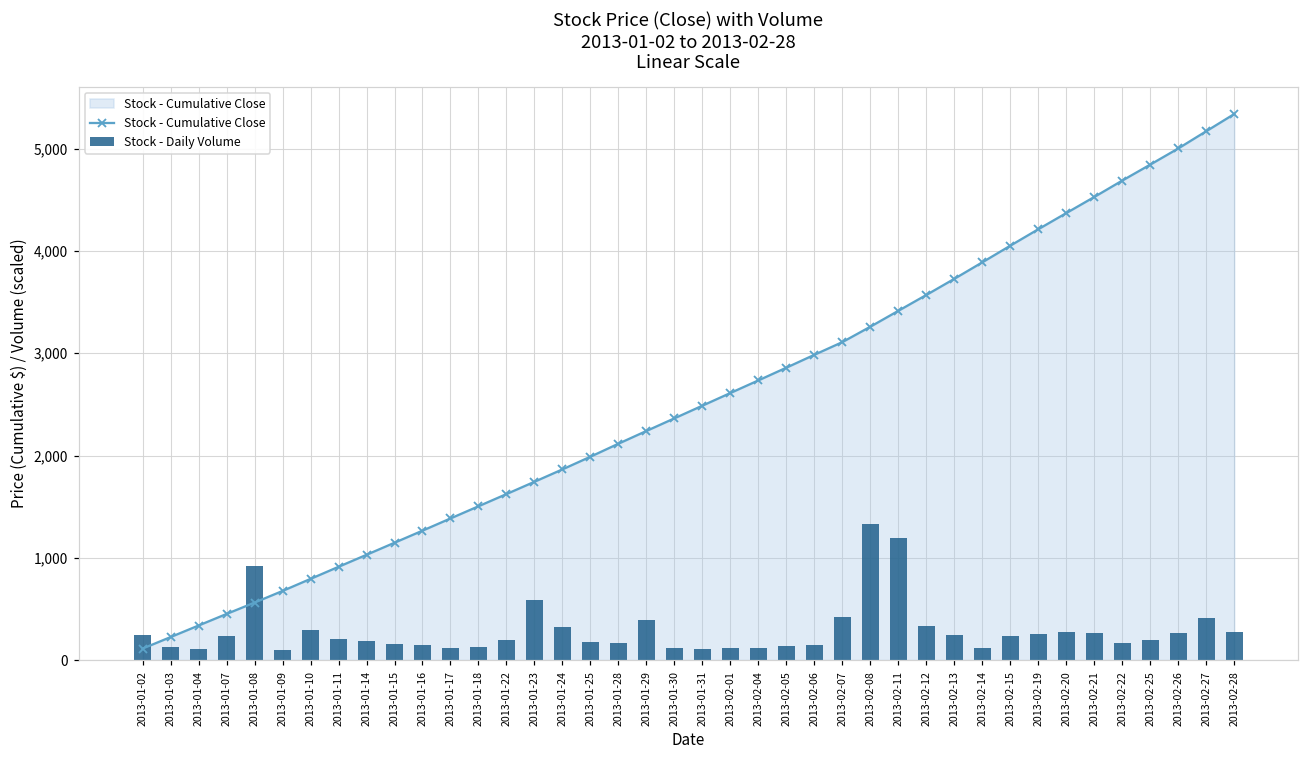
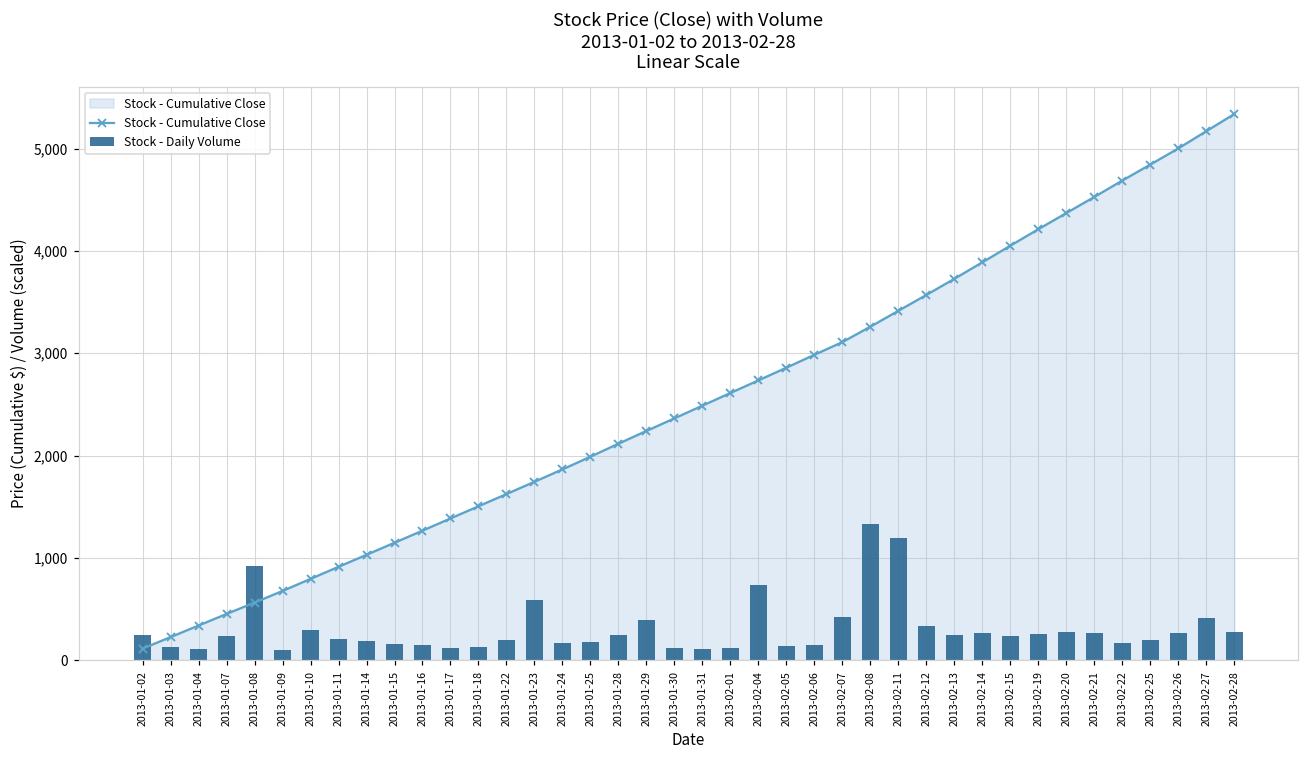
Stock - Daily Volume, 2013-01-24: 300 -> 200
Stock - Daily Volume, 2013-01-28: 160 -> 250
Stock - Daily Volume, 2013-02-04: 100 -> 700
Stock - Daily Volume, 2013-02-14: 100 -> 300
